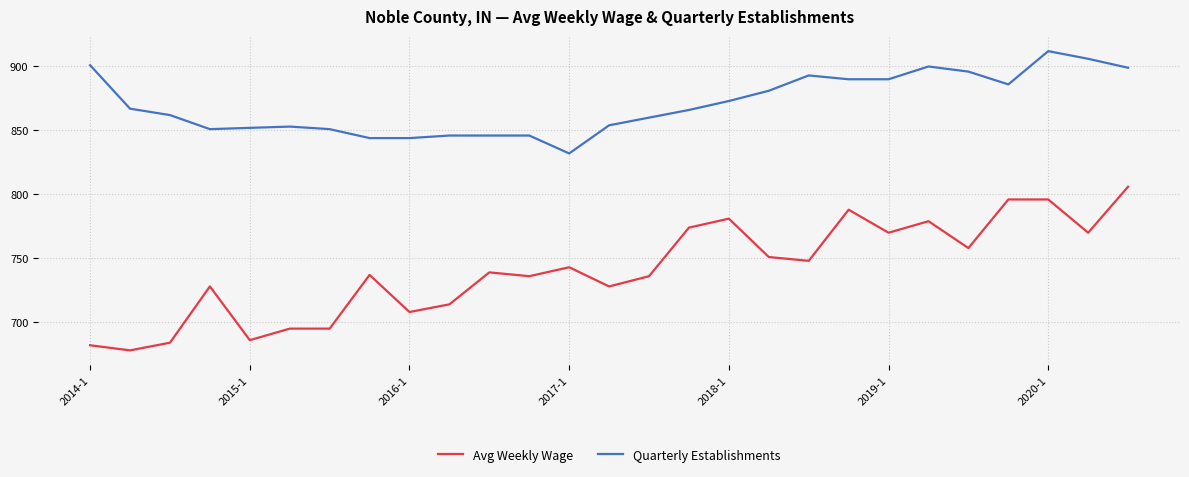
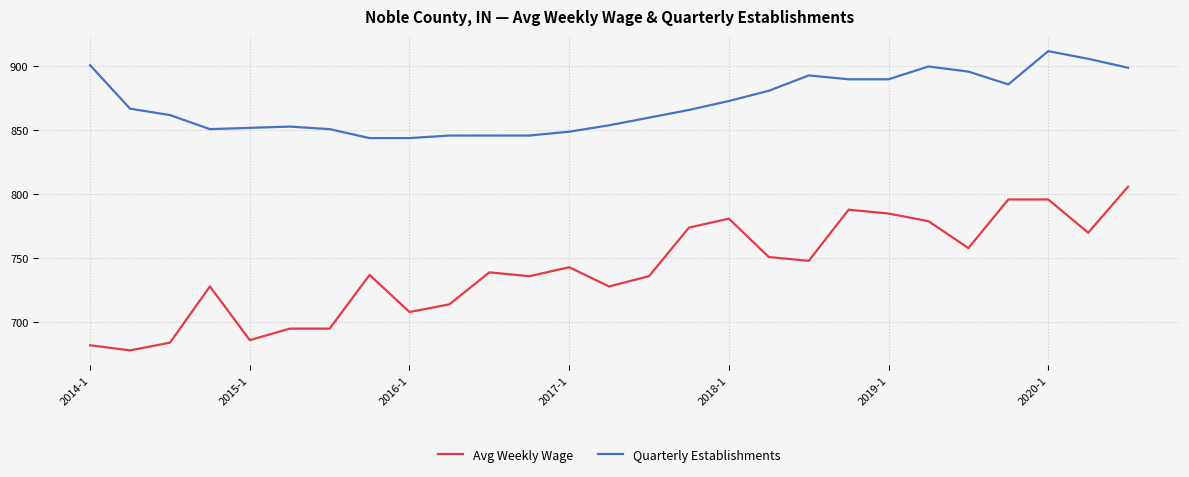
Quarterly Establishments, 2017-1: 832 -> 849
Avg Weekly Wage, 2019-1: 770 -> 785
